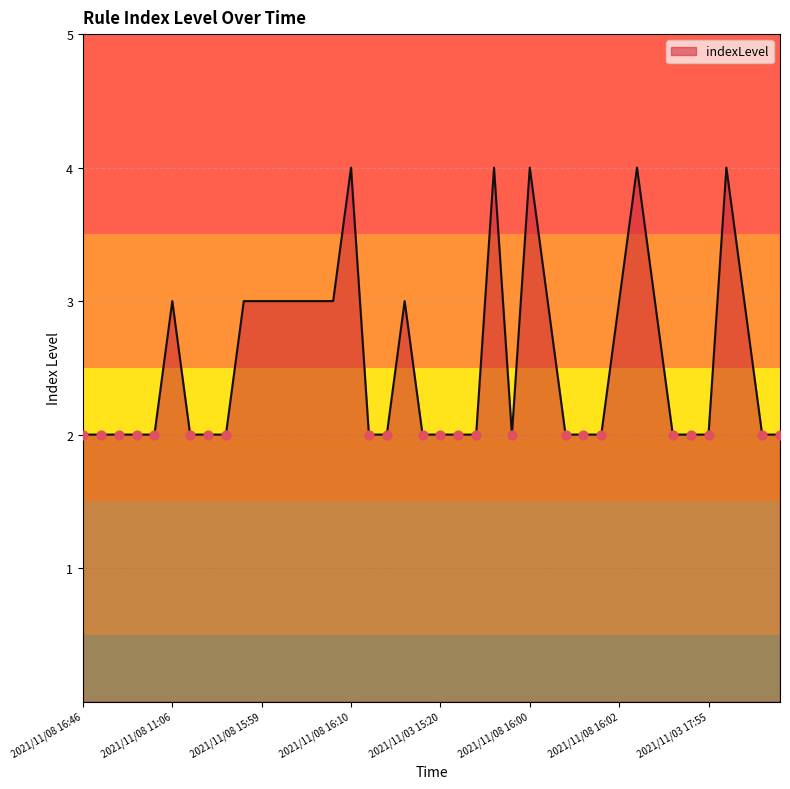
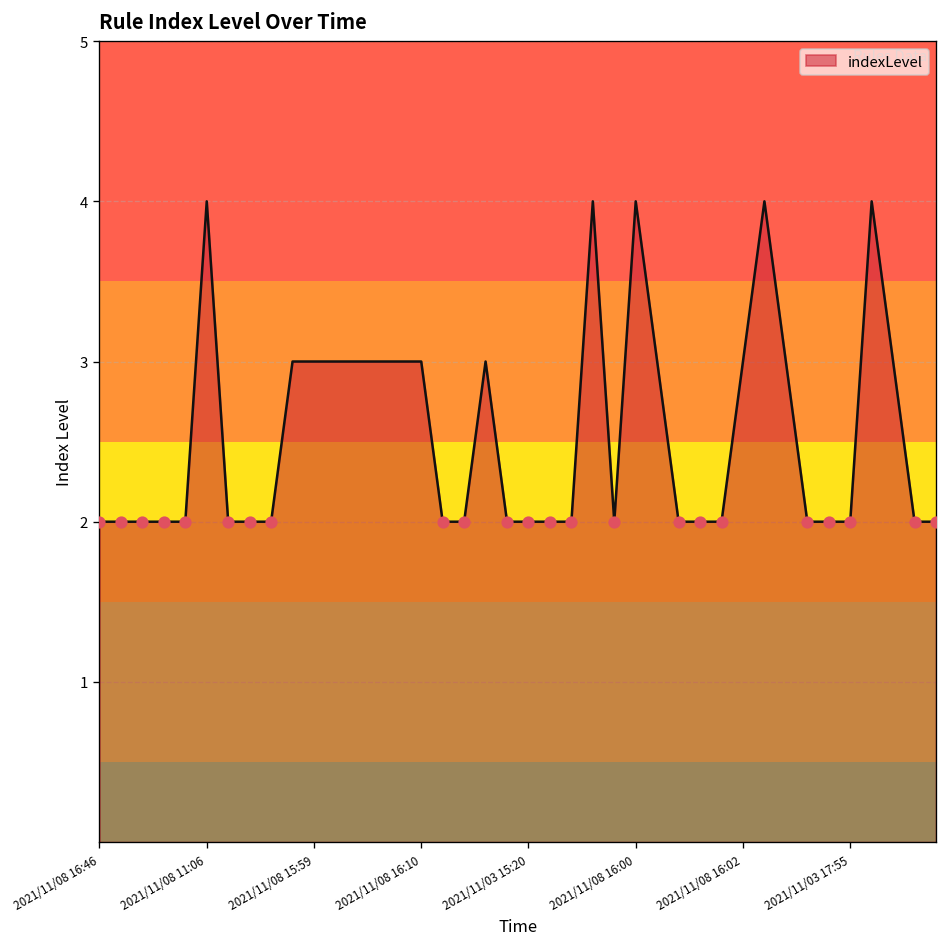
indexLevel, 2021/11/08 11:06: 3 -> 4
indexLevel, 2021/11/08 16:10: 4 -> 3
